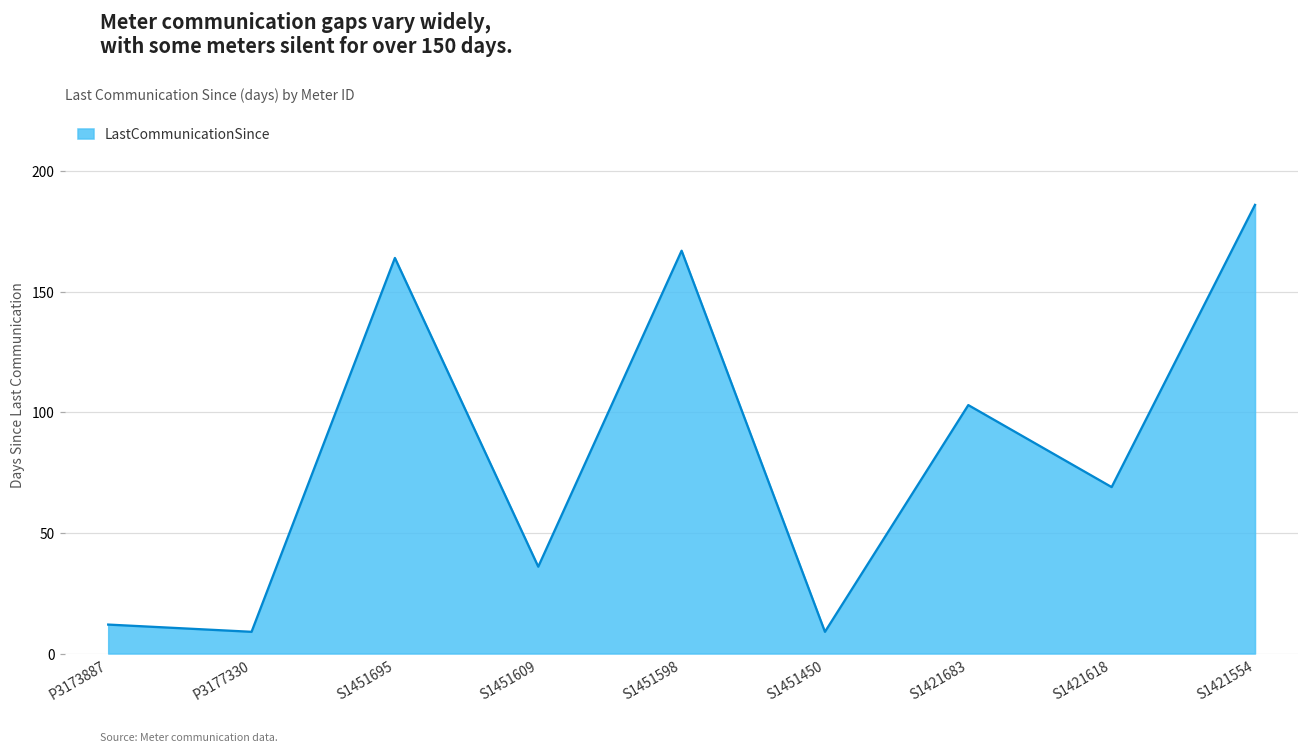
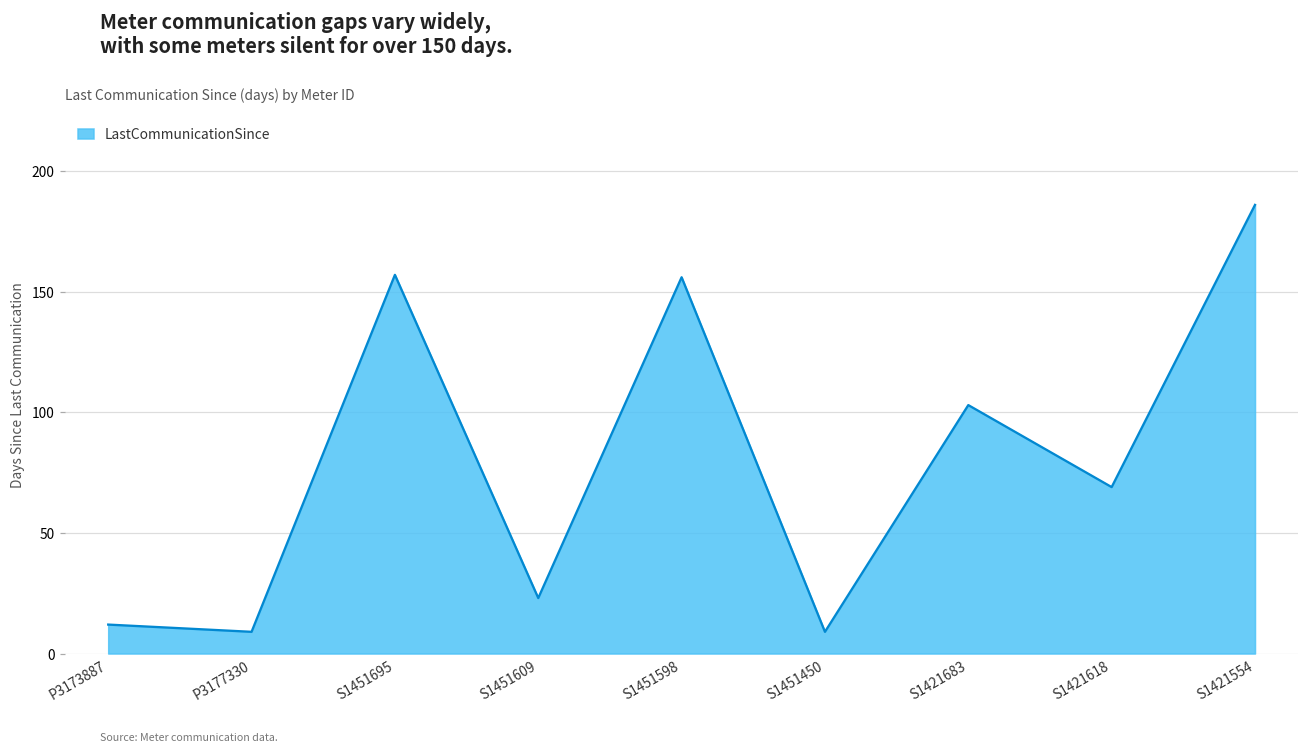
S1451695: 164 -> 157
S1451609: 36 -> 23
S1451598: 167 -> 156
